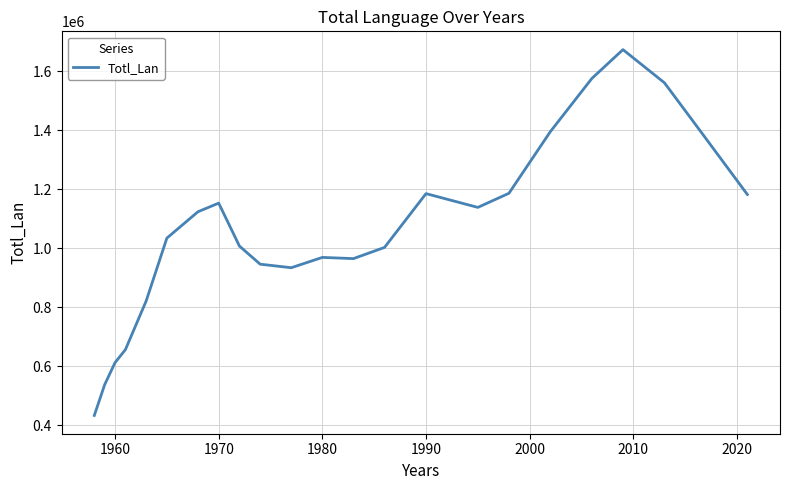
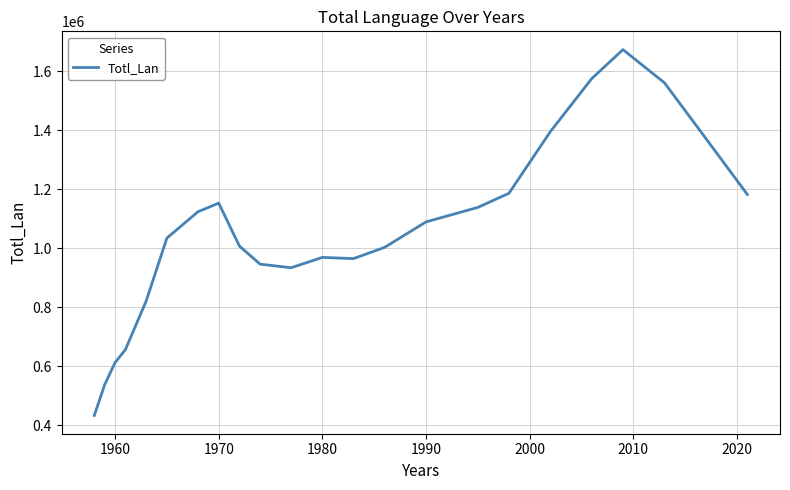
1990: 1190000 -> 1090000
